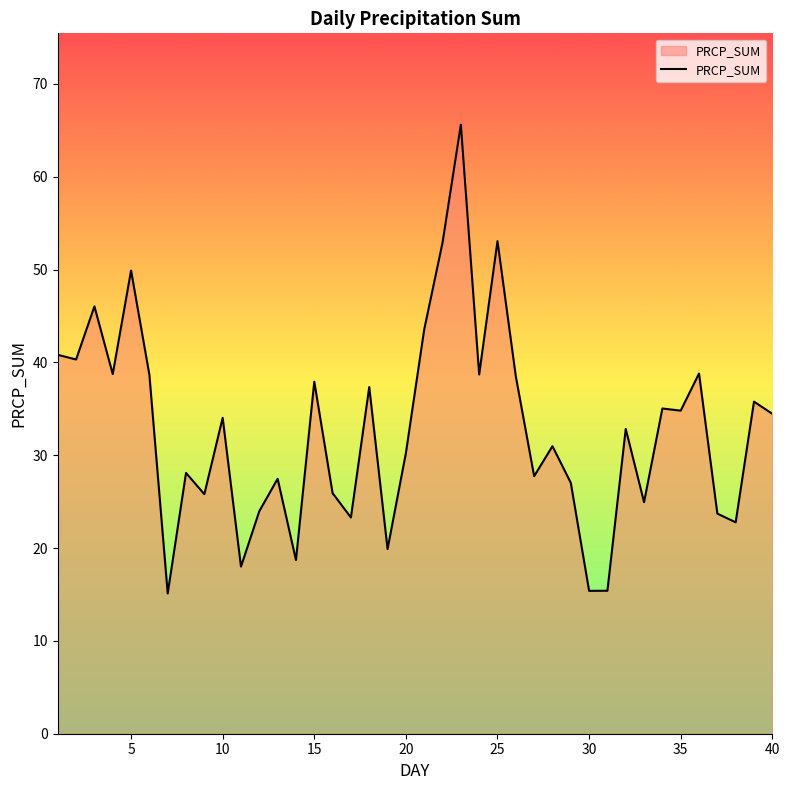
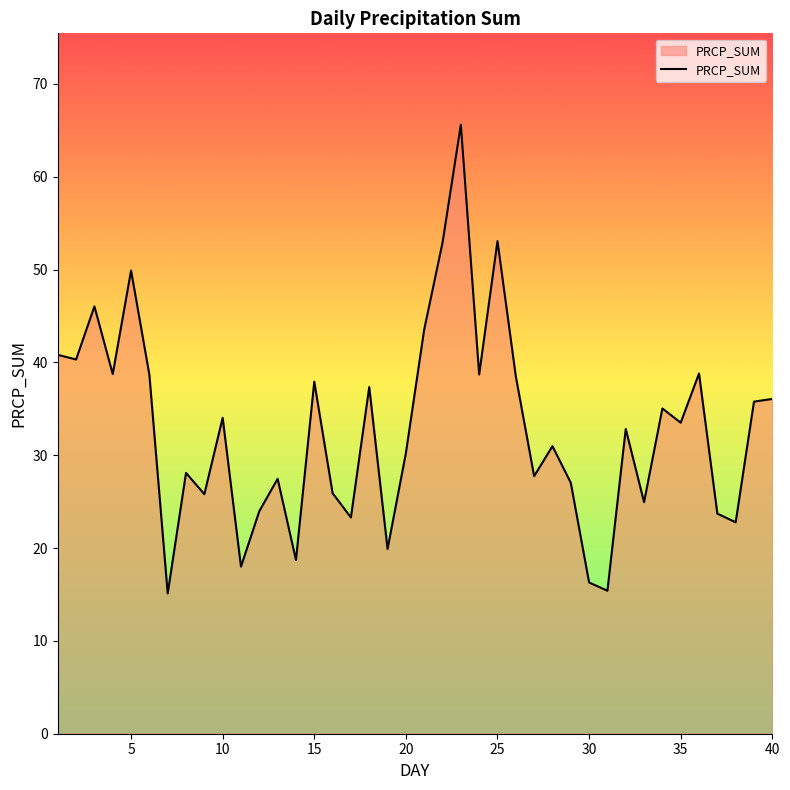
30: 15 -> 16
35: 35 -> 34
40: 34 -> 36
